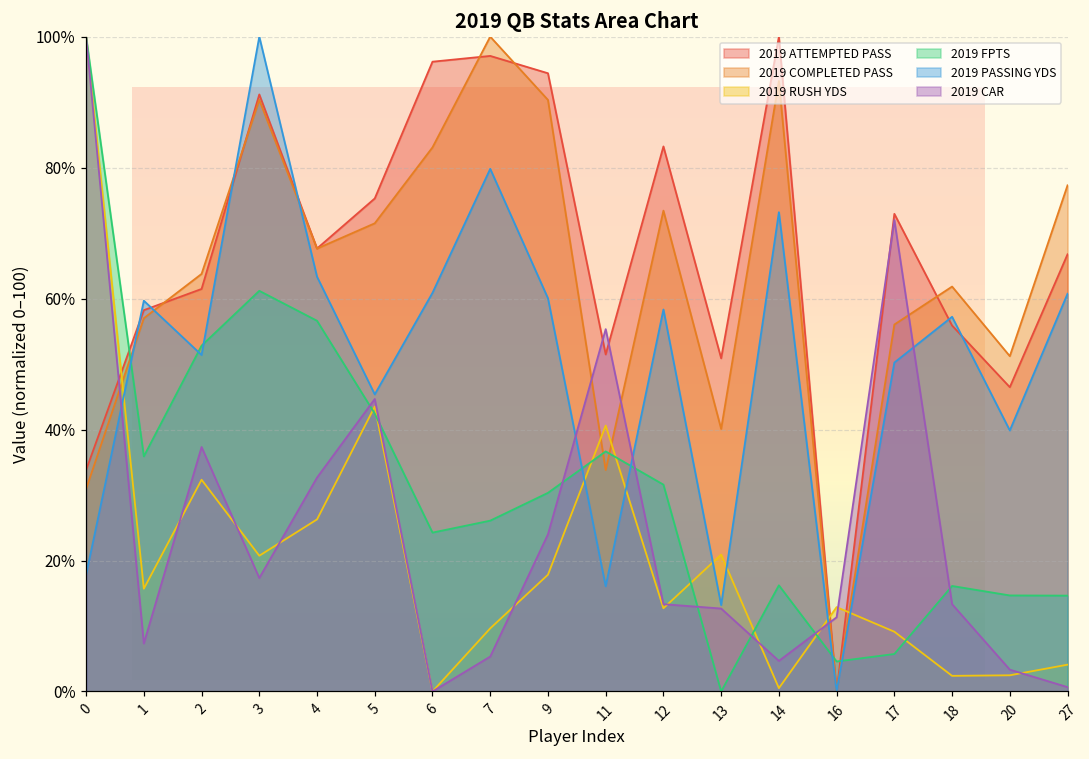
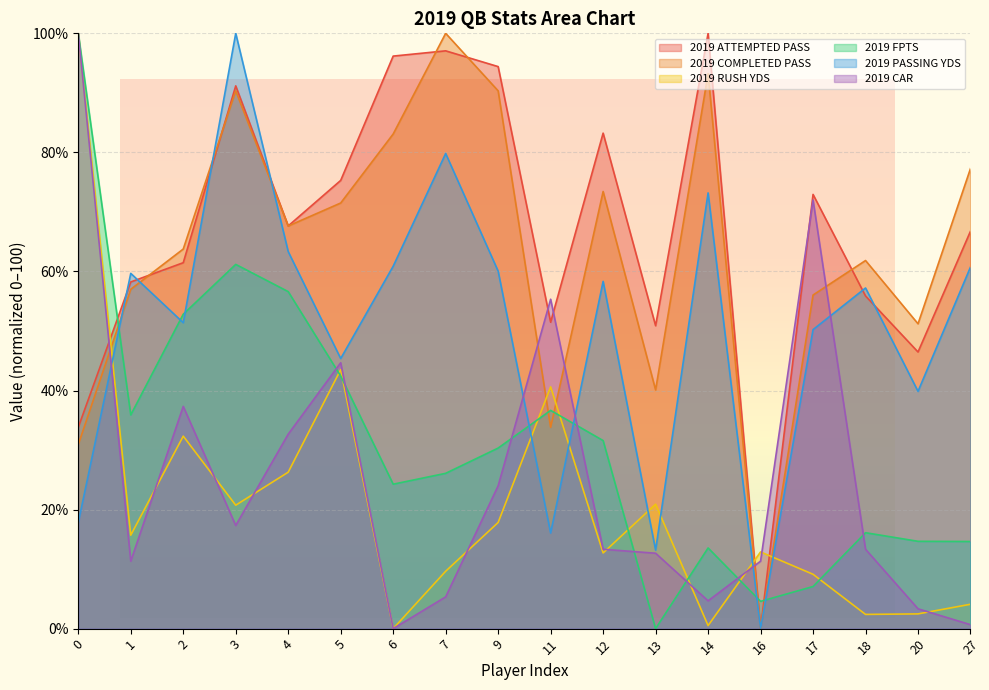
2019 CAR, 1: 7% -> 11%
2019 FPTS, 14: 16% -> 14%
2019 FPTS, 17: 6% -> 7%
